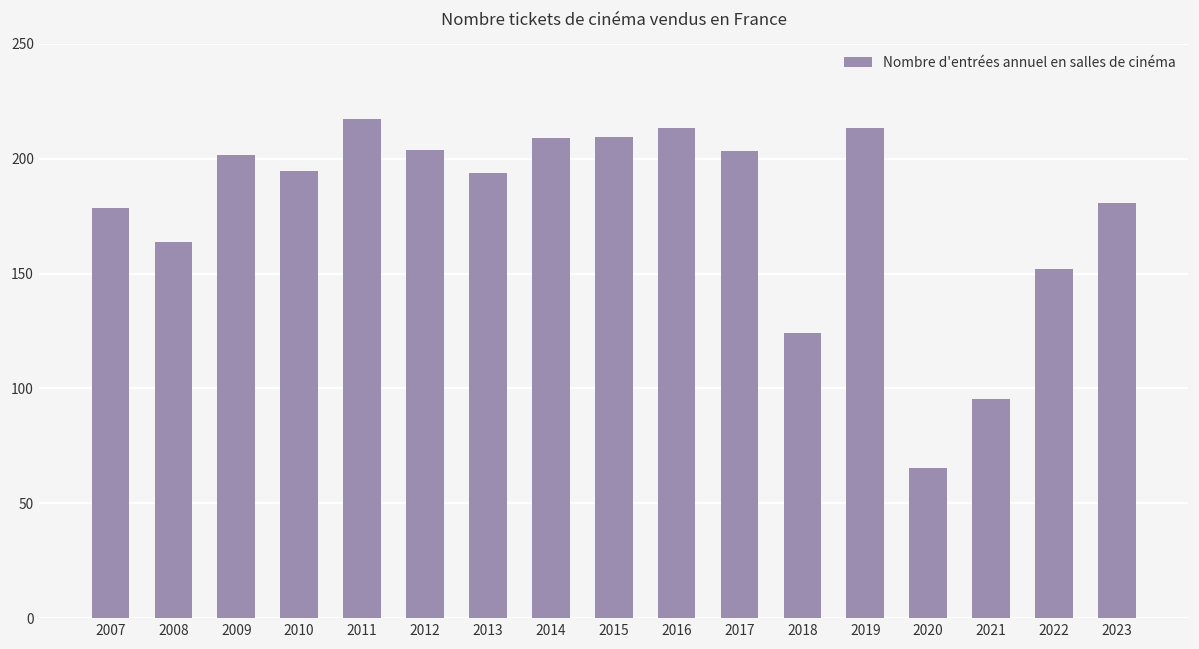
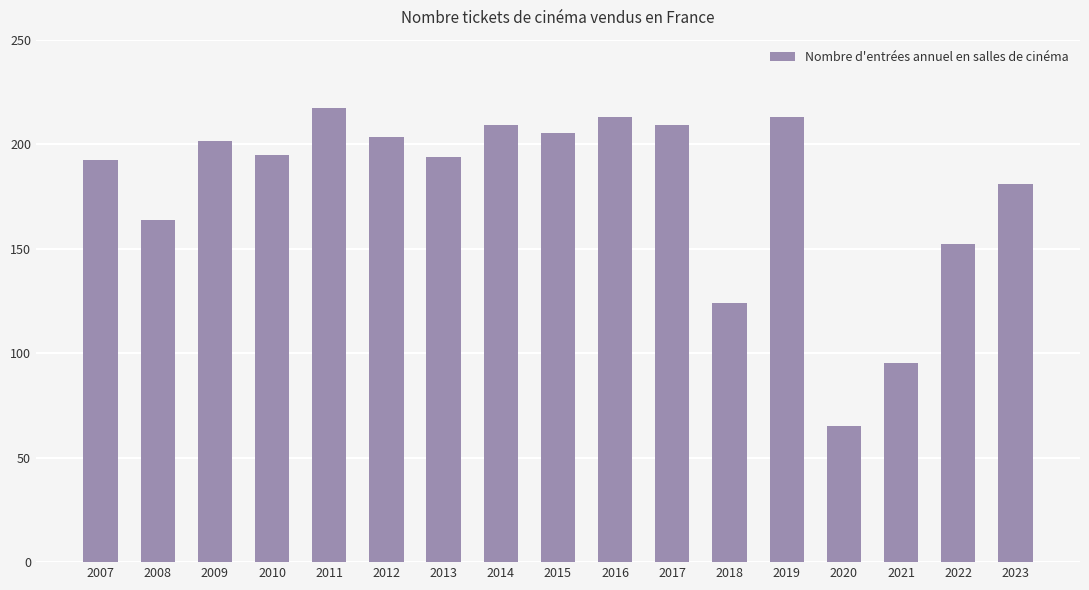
2007: 179 -> 193
2015: 210 -> 205
2017: 203 -> 209
